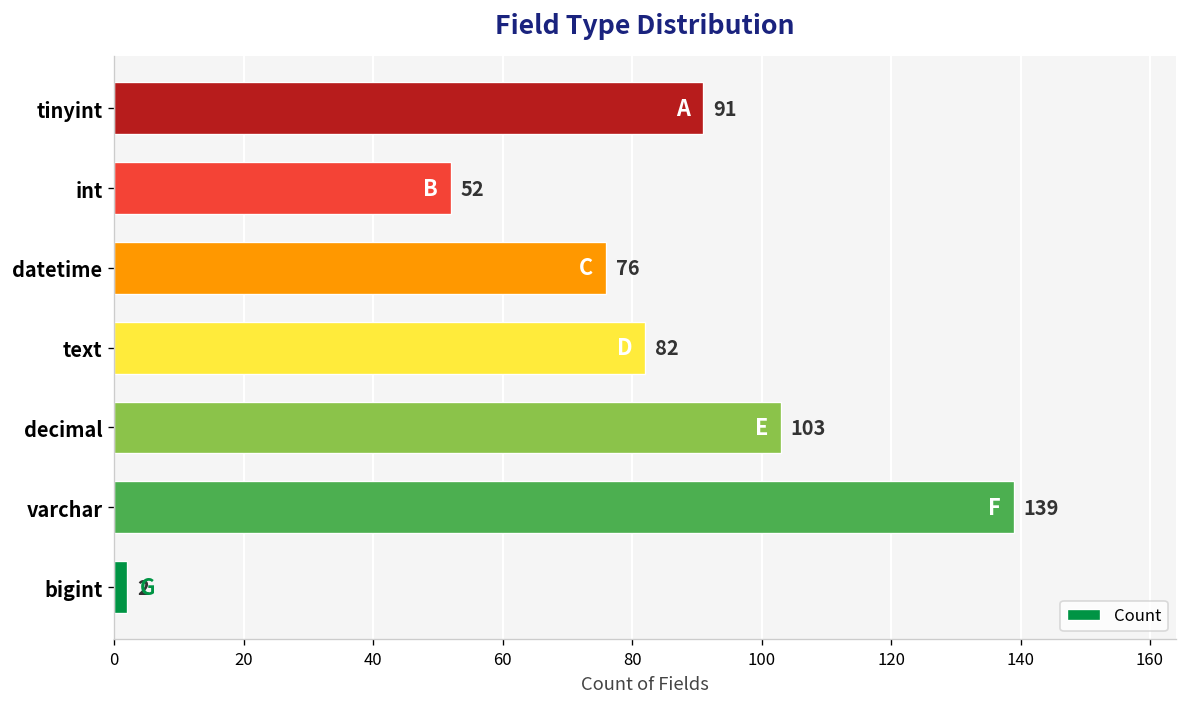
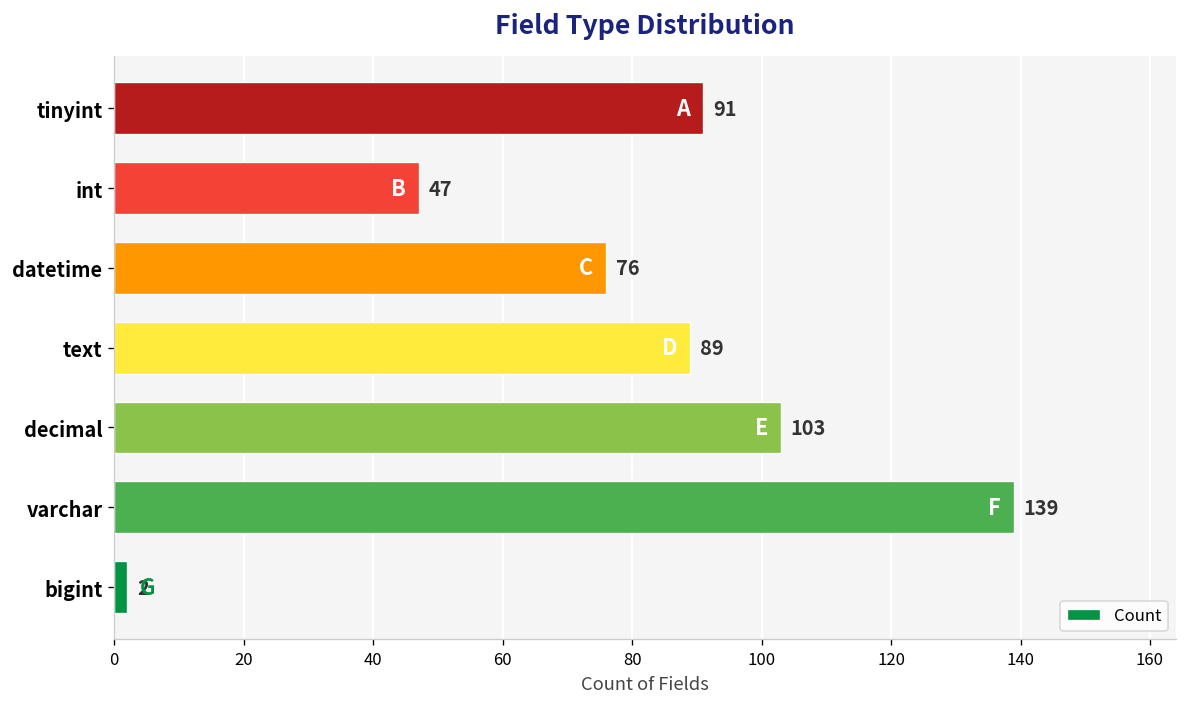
int: 52 -> 47
text: 82 -> 89
